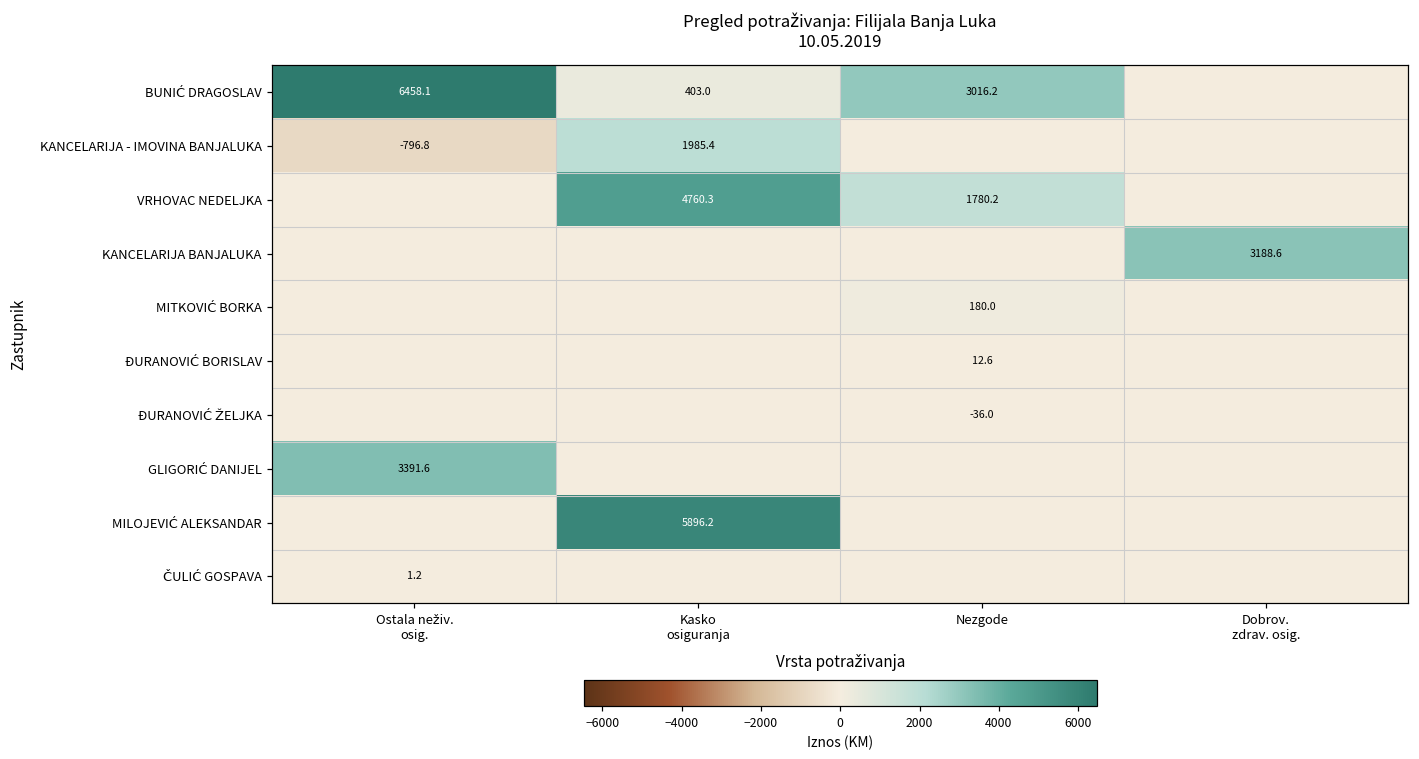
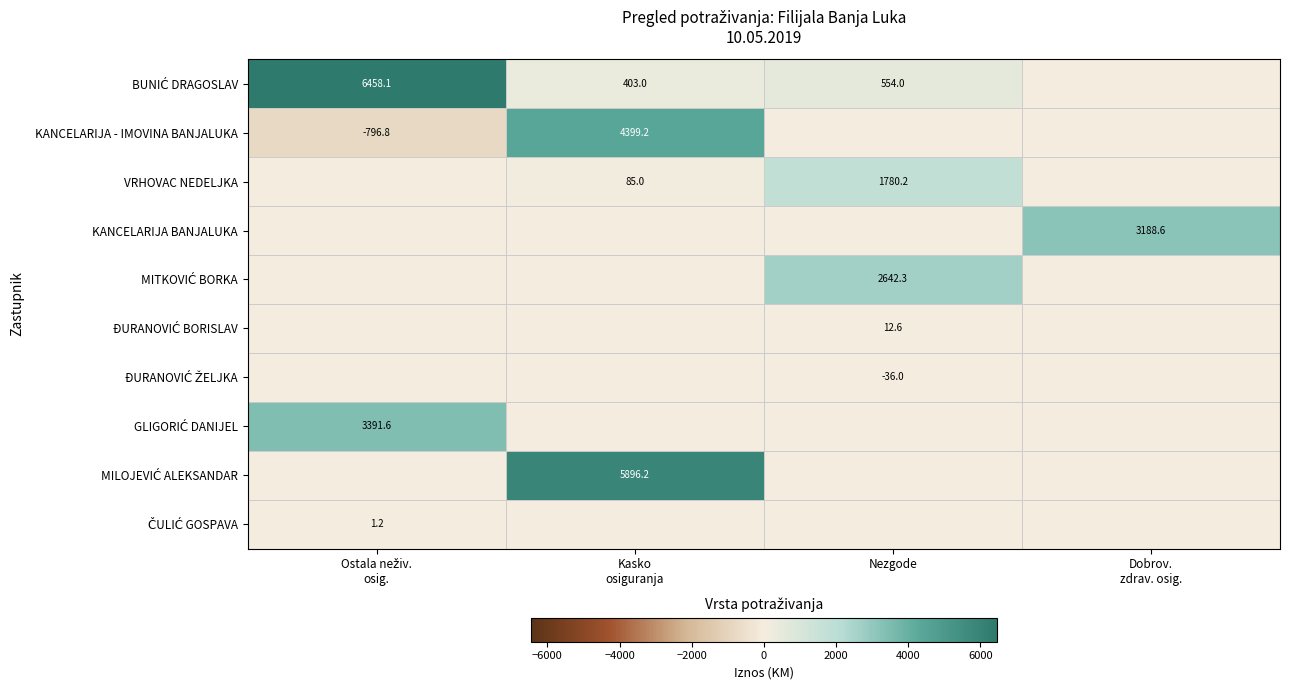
BUNIĆ DRAGOSLAV, Nezgode: 3016.2 -> 554.0
KANCELARIJA - IMOVINA BANJALUKA, Kasko osiguranja: 1985.4 -> 4399.2
VRHOVAC NEDELJKA, Kasko osiguranja: 4760.3 -> 85.0
MITKOVIĆ BORKA, Nezgode: 180.0 -> 2642.3
